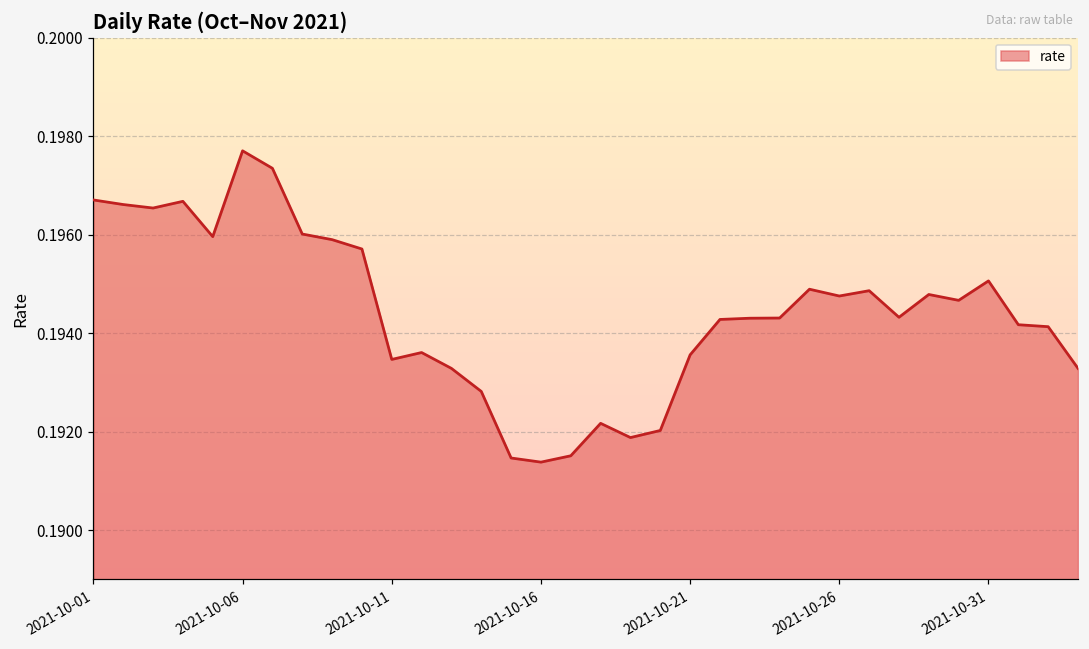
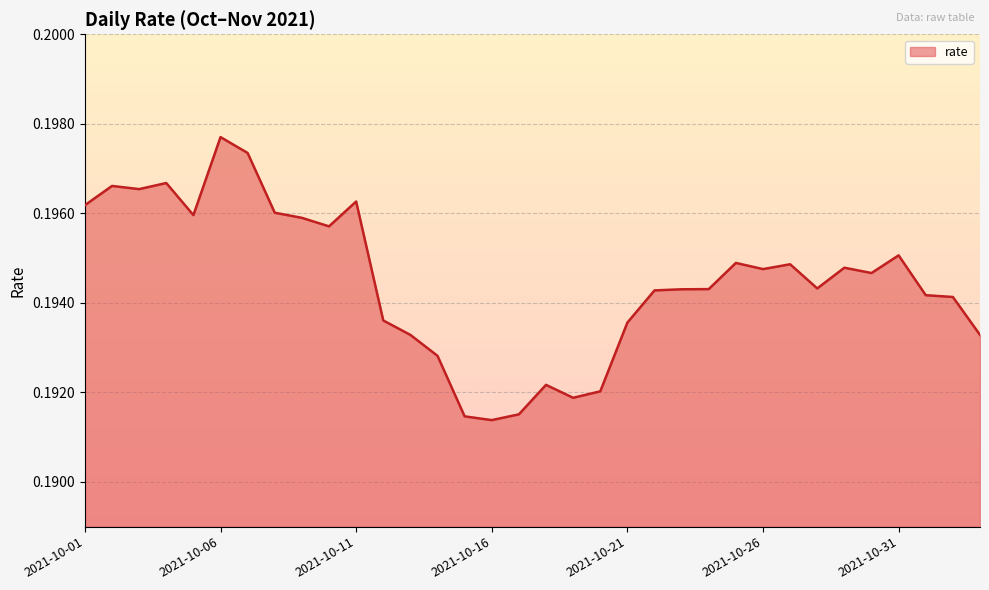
2021-10-01: 0.1967 -> 0.1962
2021-10-11: 0.1935 -> 0.1963
